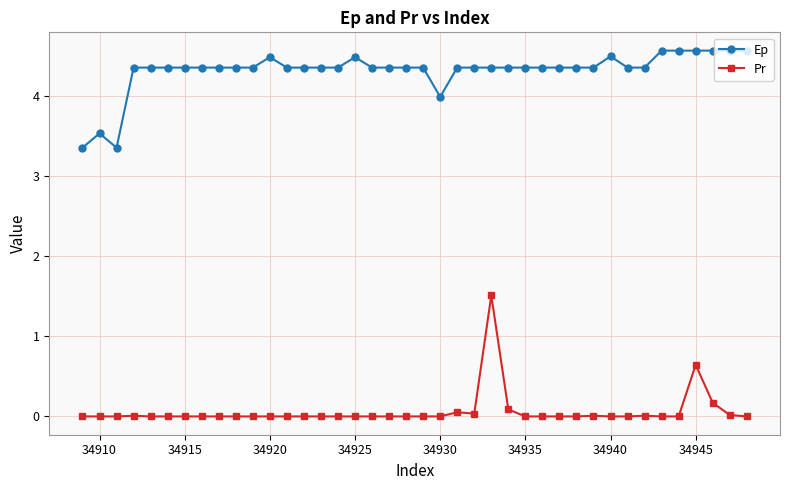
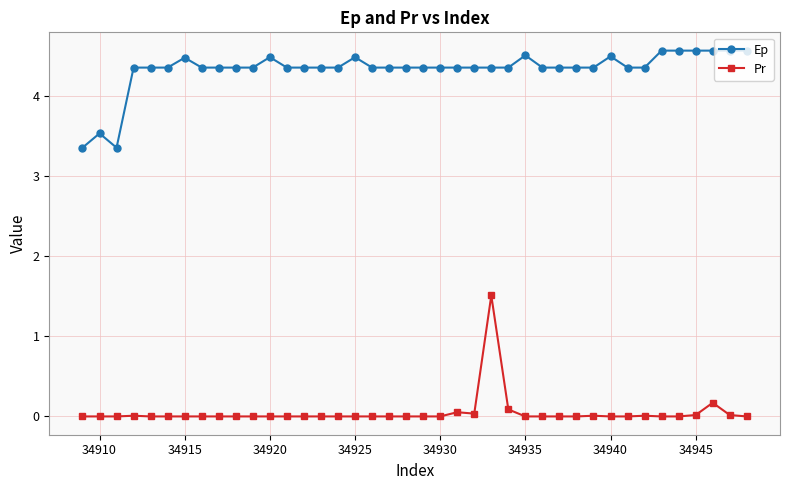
Ep, 34915: 4.4 -> 4.5
Ep, 34930: 4.0 -> 4.4
Ep, 34935: 4.4 -> 4.5
Pr, 34945: 0.6 -> 0.0
